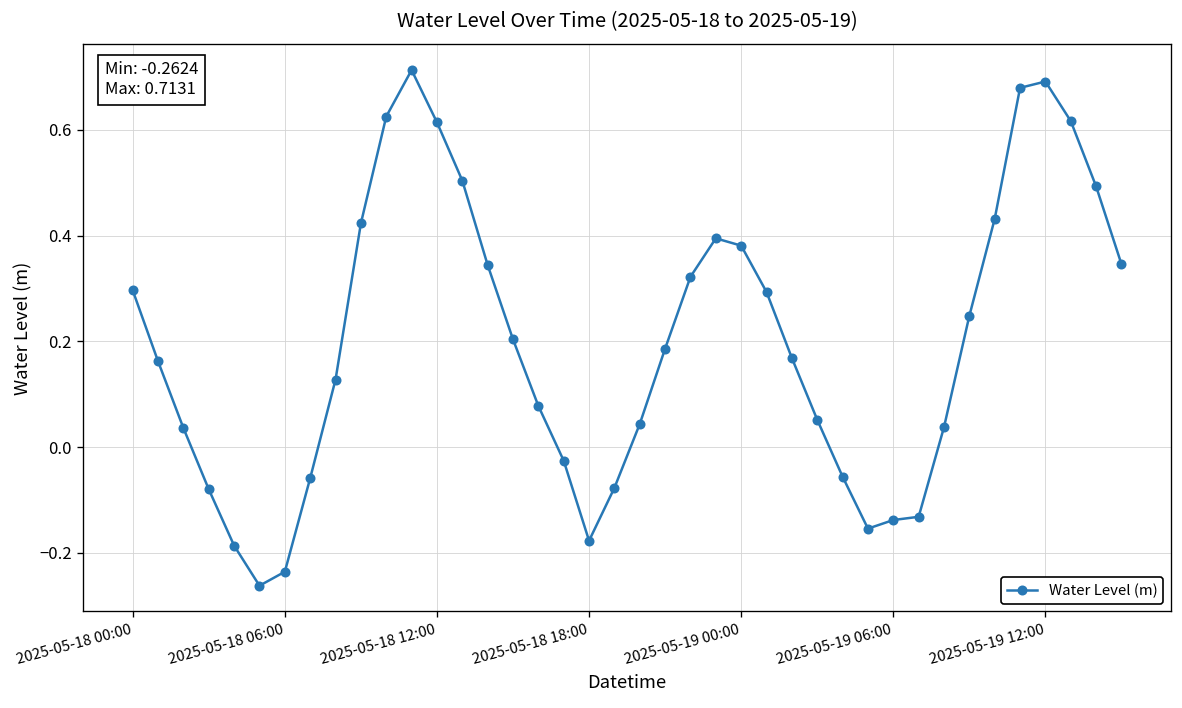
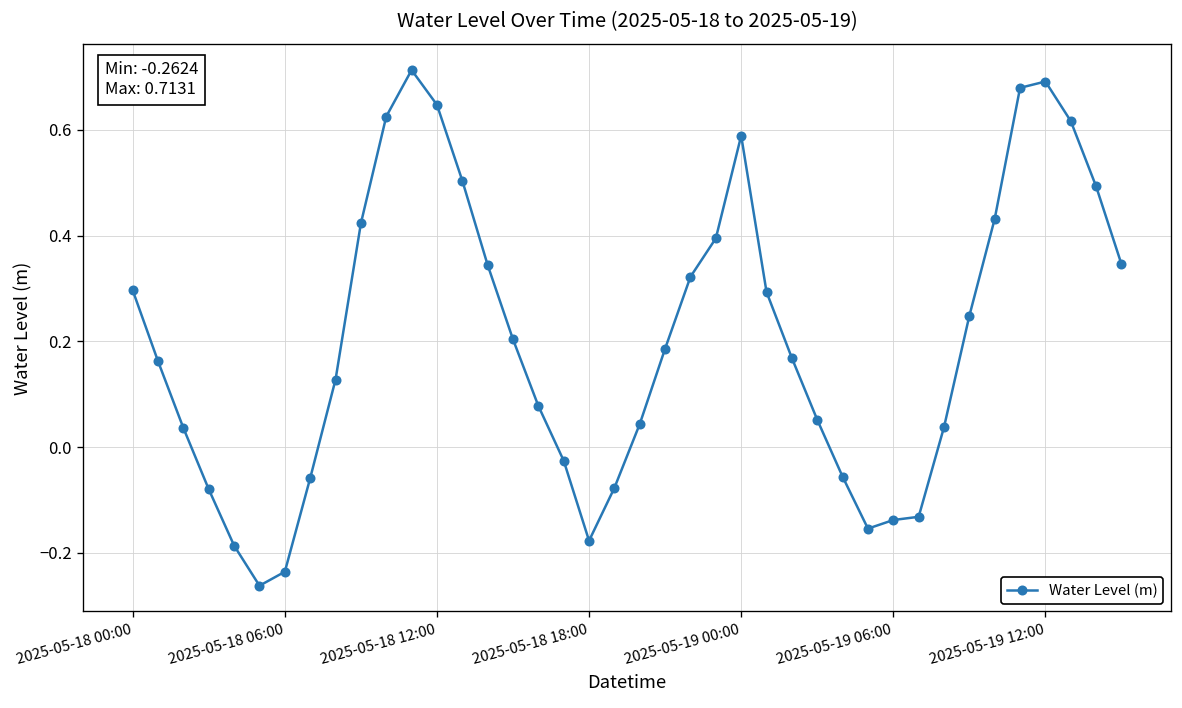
2025-05-18 12:00: 0.61 -> 0.65
2025-05-19 00:00: 0.38 -> 0.59
